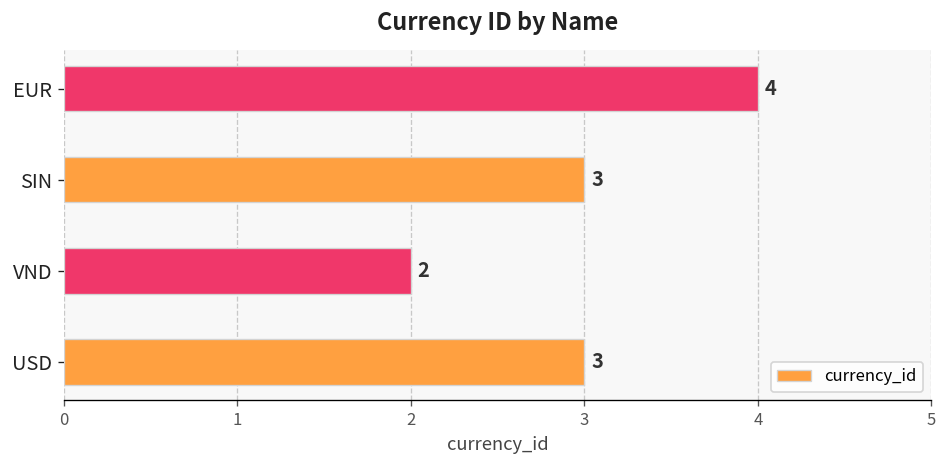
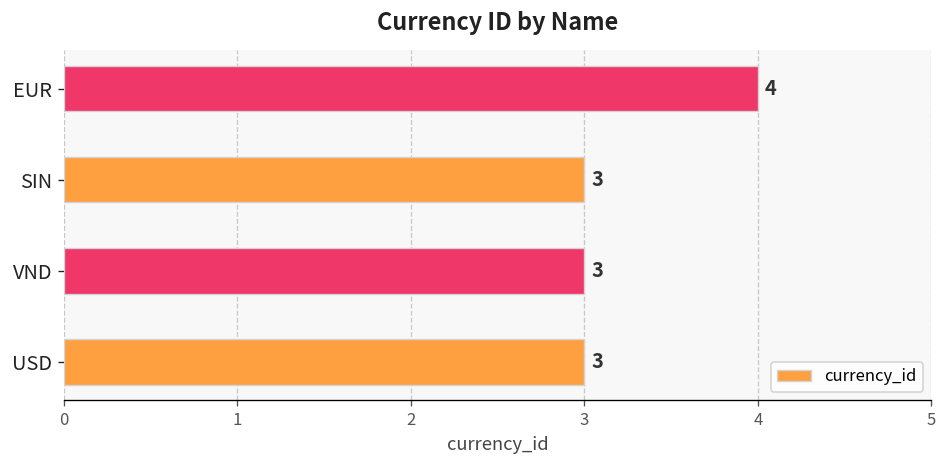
VND: 2 -> 3
